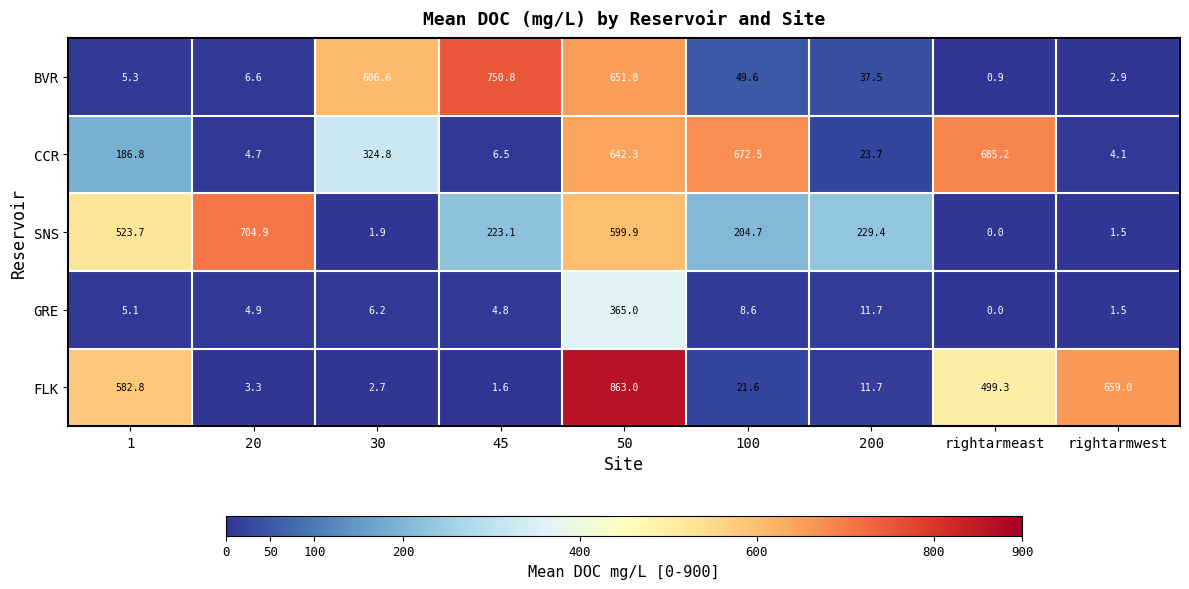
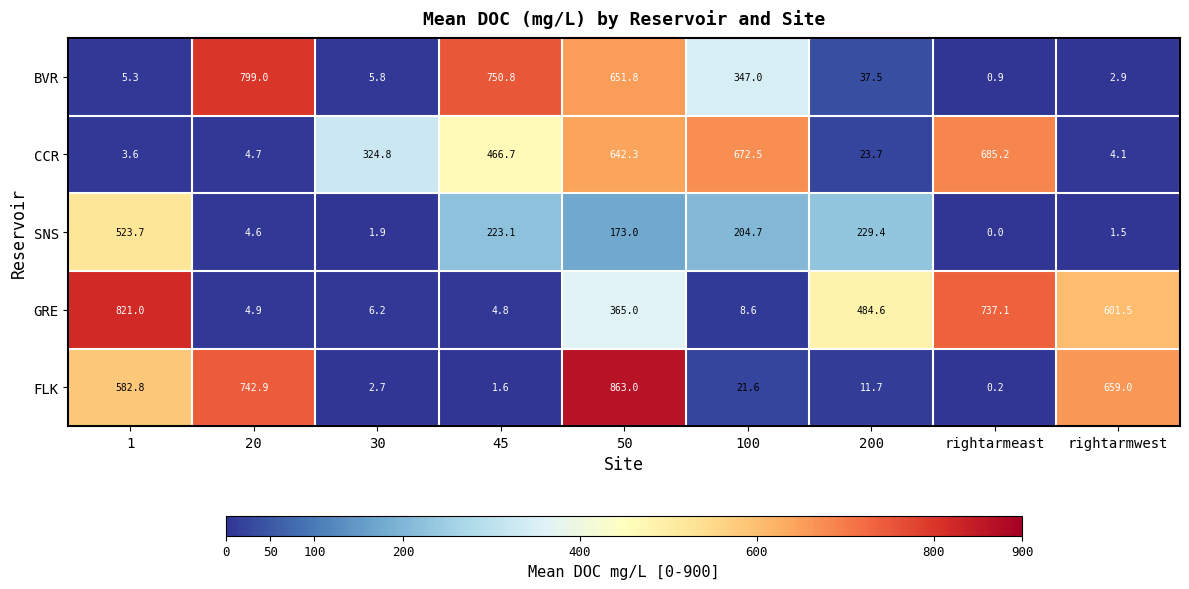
BVR, 20: 6.6 -> 799.0
BVR, 30: 606.6 -> 5.8
BVR, 100: 49.6 -> 347.0
CCR, 1: 186.8 -> 3.6
CCR, 45: 6.5 -> 466.7
SNS, 20: 704.9 -> 4.6
SNS, 50: 599.9 -> 173.0
GRE, 1: 5.1 -> 821.0
GRE, 200: 11.7 -> 484.6
GRE, rightarmeast: 0.0 -> 737.1
GRE, rightarmwest: 1.5 -> 601.5
FLK, 20: 3.3 -> 742.9
FLK, rightarmeast: 499.3 -> 0.2
